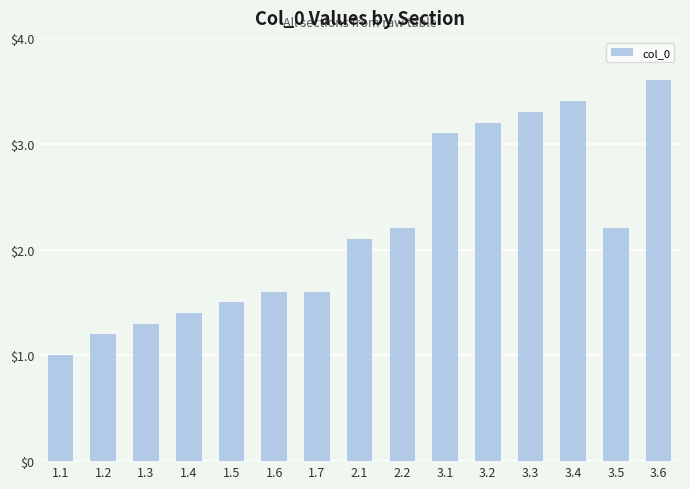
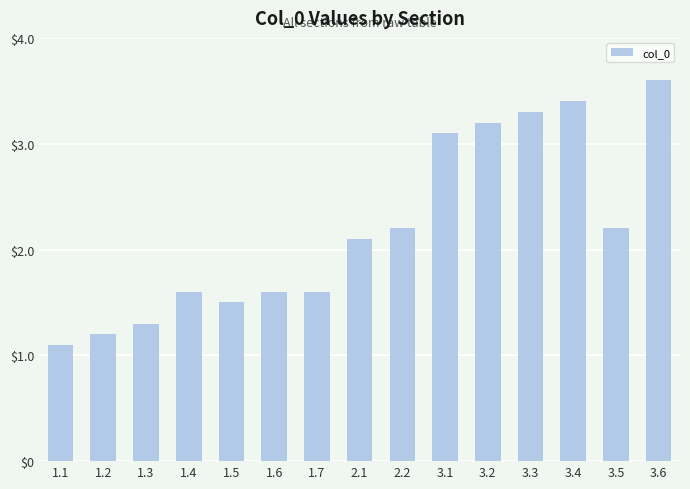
1.1: $1.0 -> $1.1
1.4: $1.4 -> $1.6
